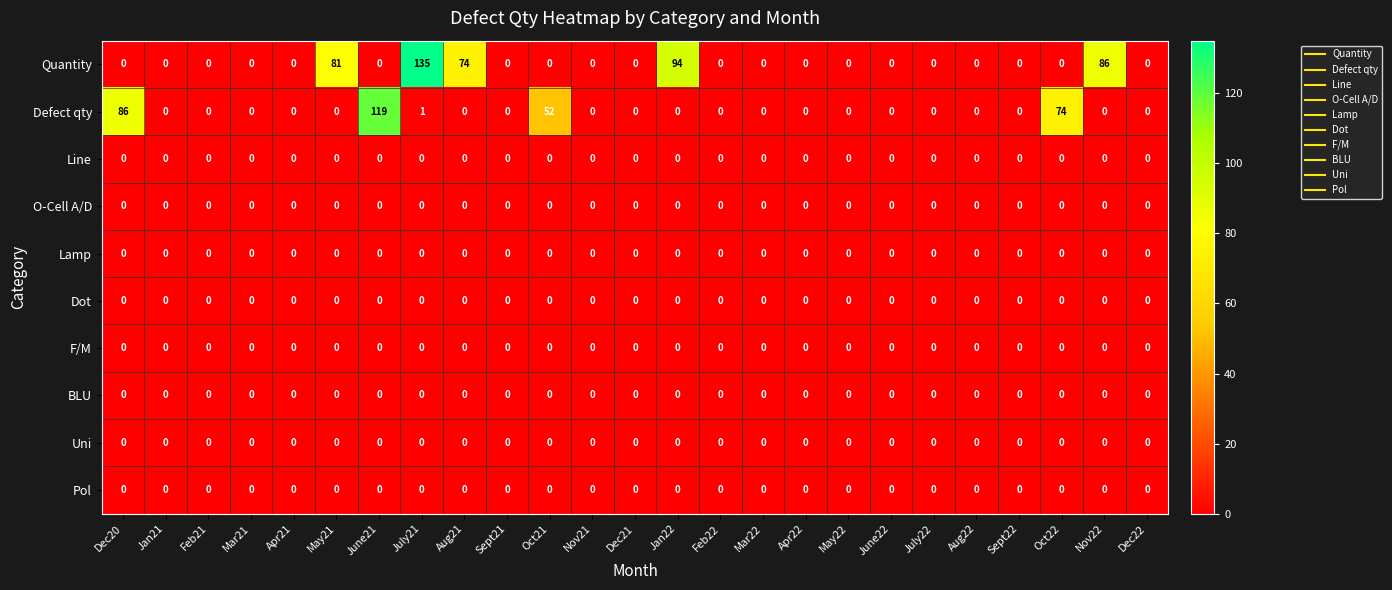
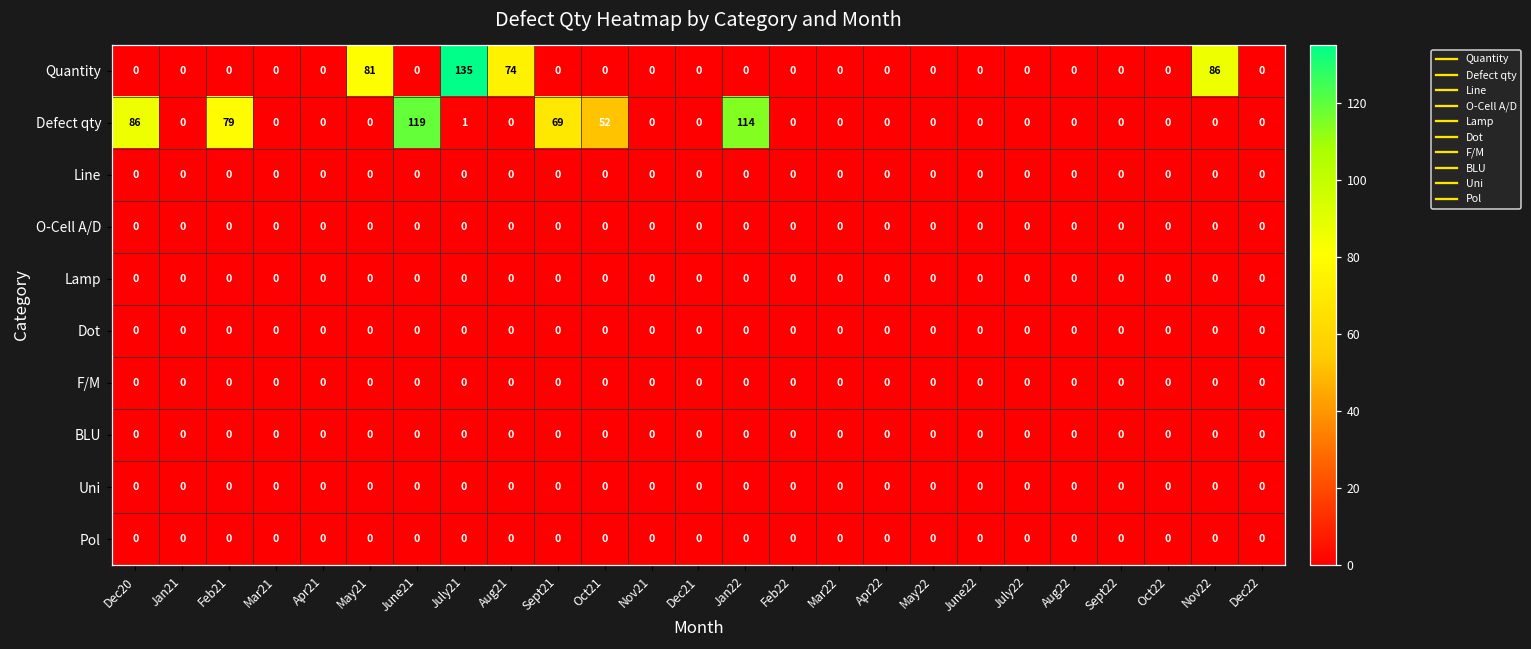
Quantity, Jan22: 94 -> 0
Defect qty, Feb21: 0 -> 79
Defect qty, Sept21: 0 -> 69
Defect qty, Jan22: 0 -> 114
Defect qty, Oct22: 74 -> 0
